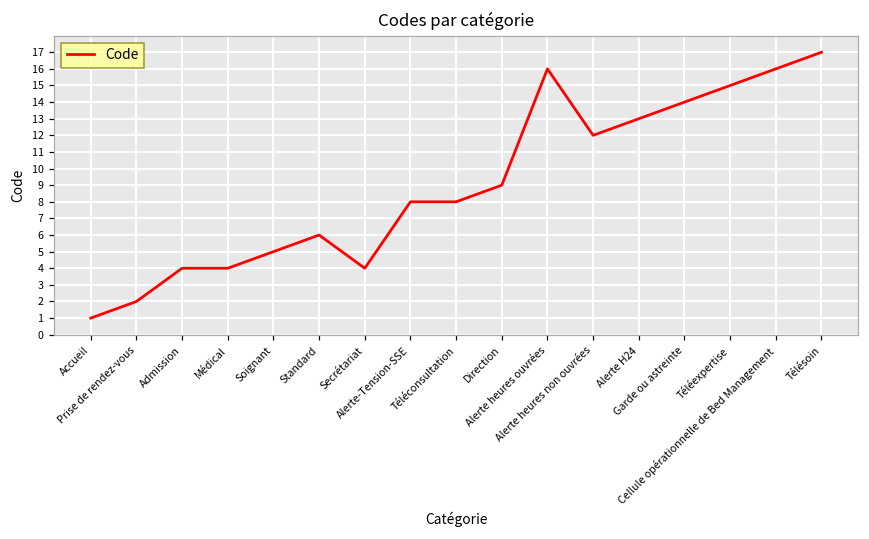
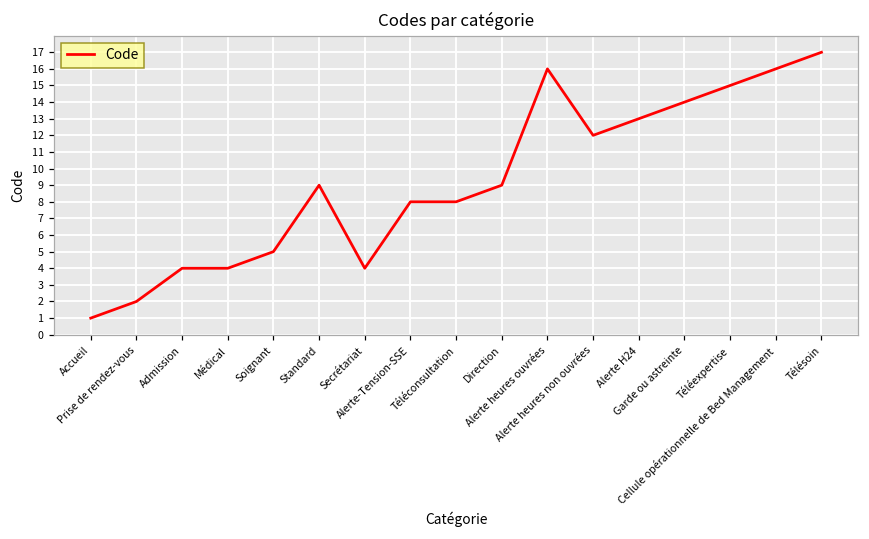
Standard: 6 -> 9
